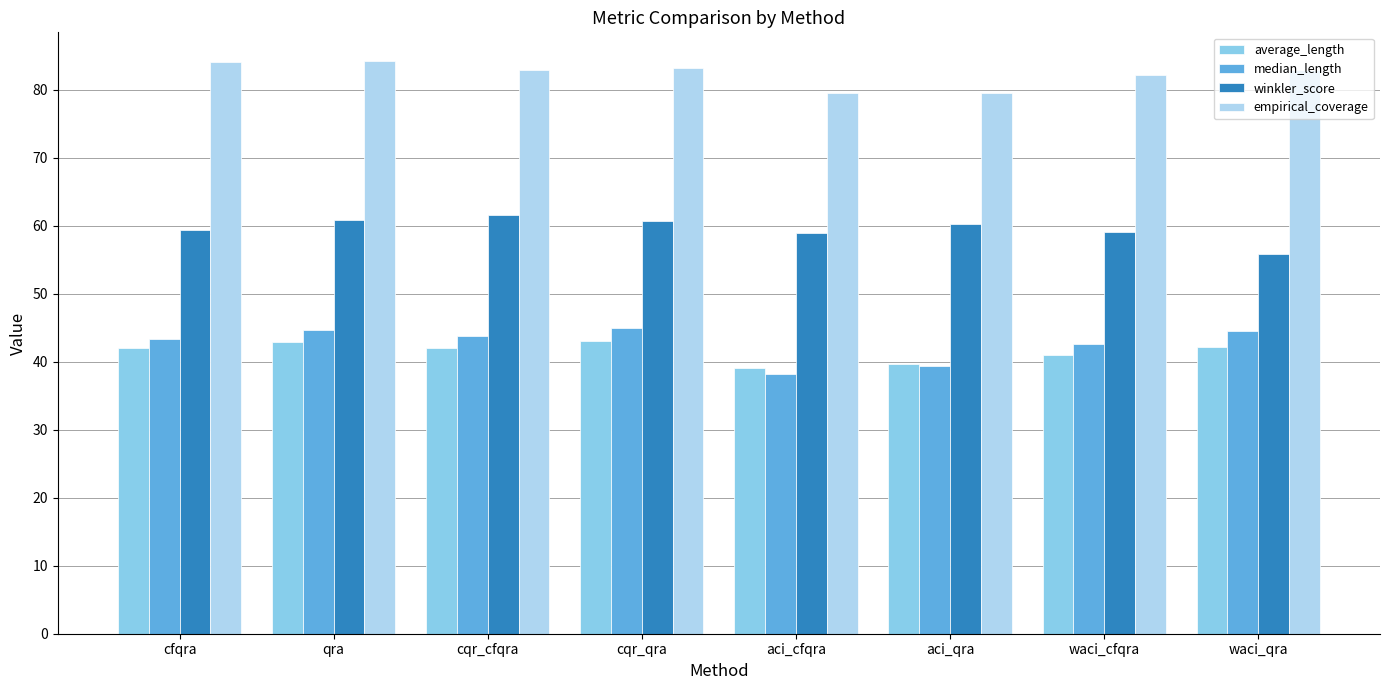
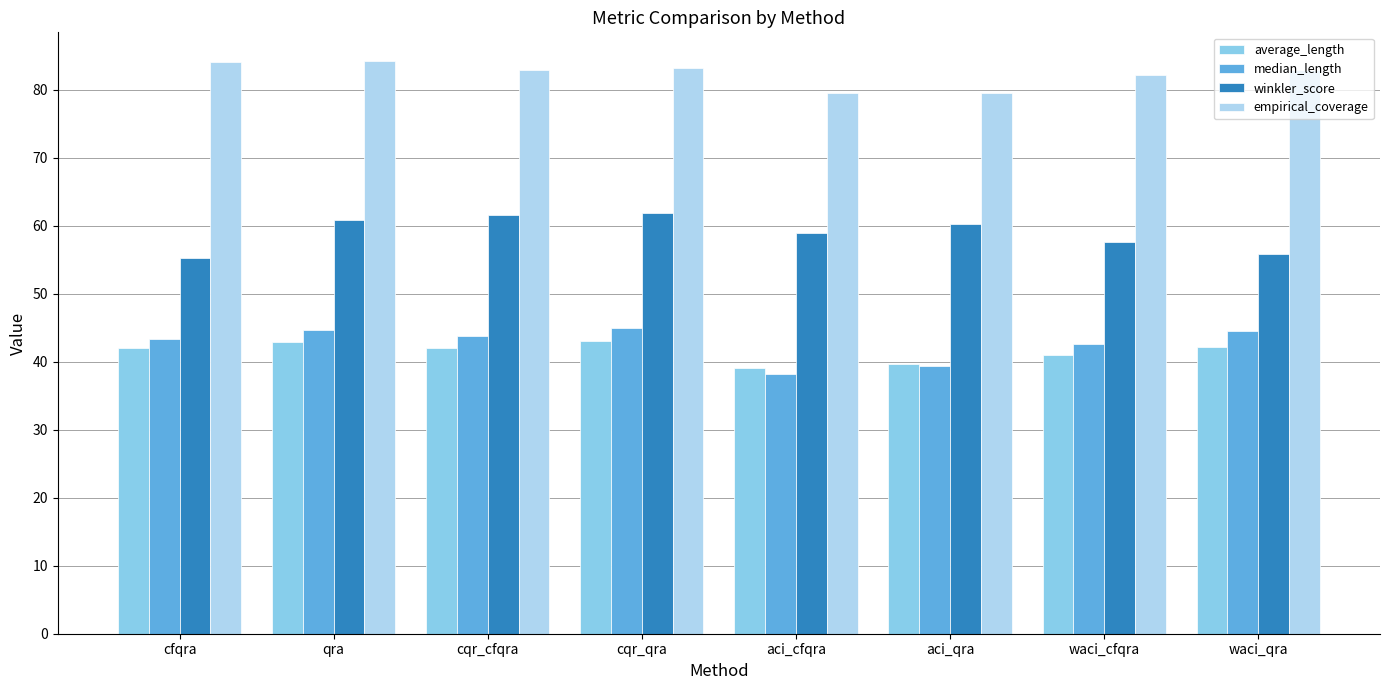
winkler_score, cfqra: 59 -> 55
winkler_score, cqr_qra: 61 -> 62
winkler_score, waci_cfqra: 59 -> 58
